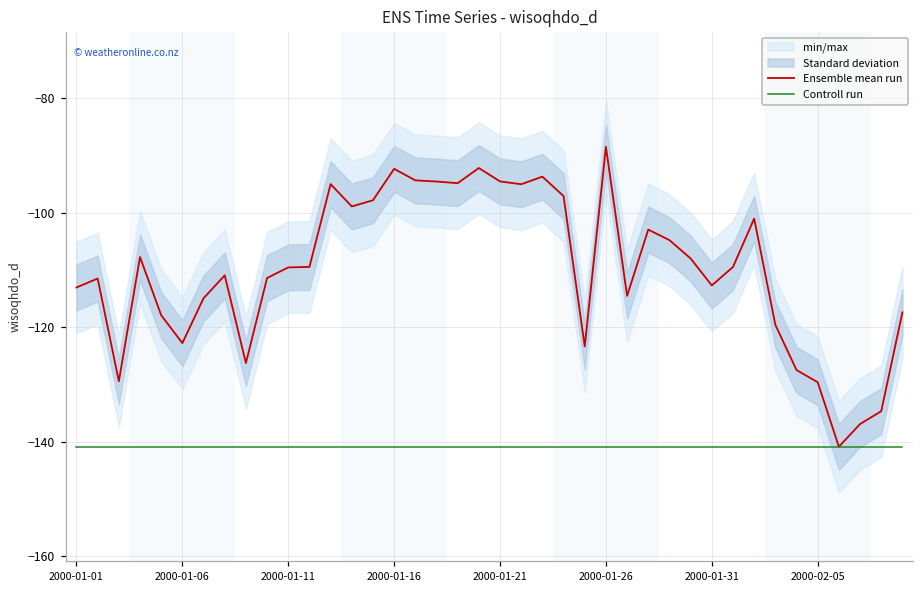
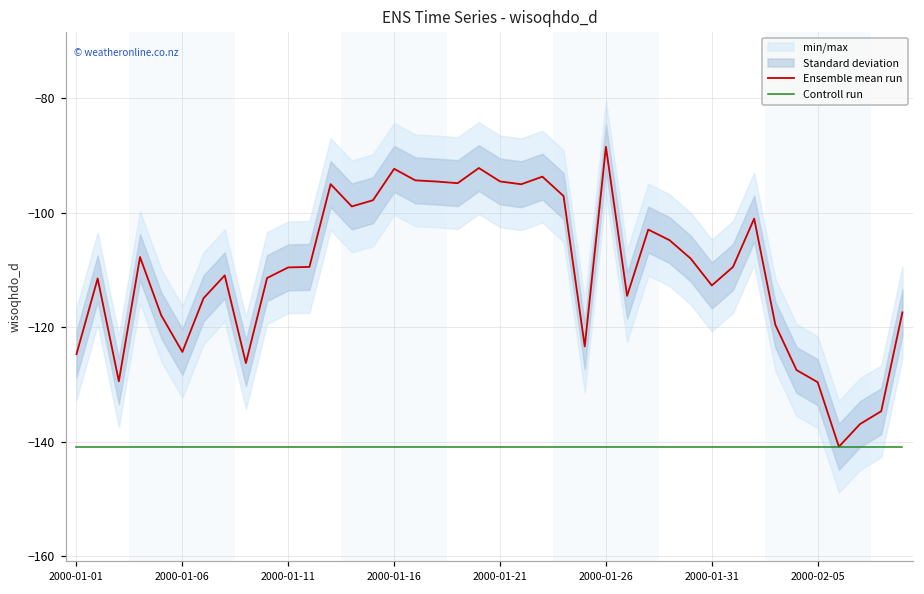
Ensemble mean run, 2000-01-01: -113 -> -125
Ensemble mean run, 2000-01-06: -123 -> -124
